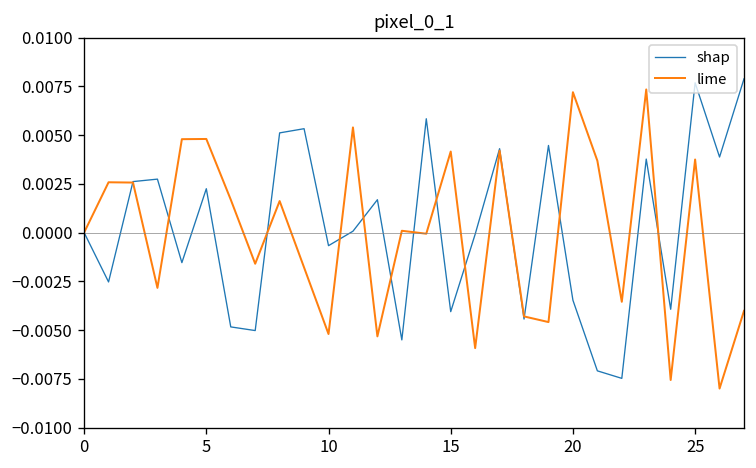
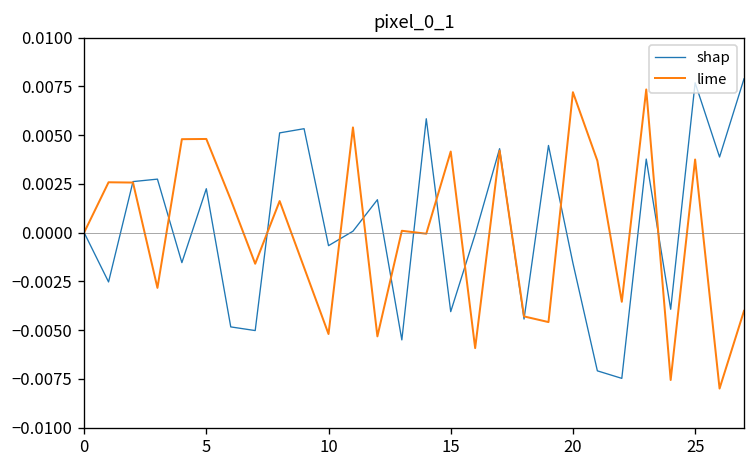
shap, 20: -0.0035 -> -0.0016
